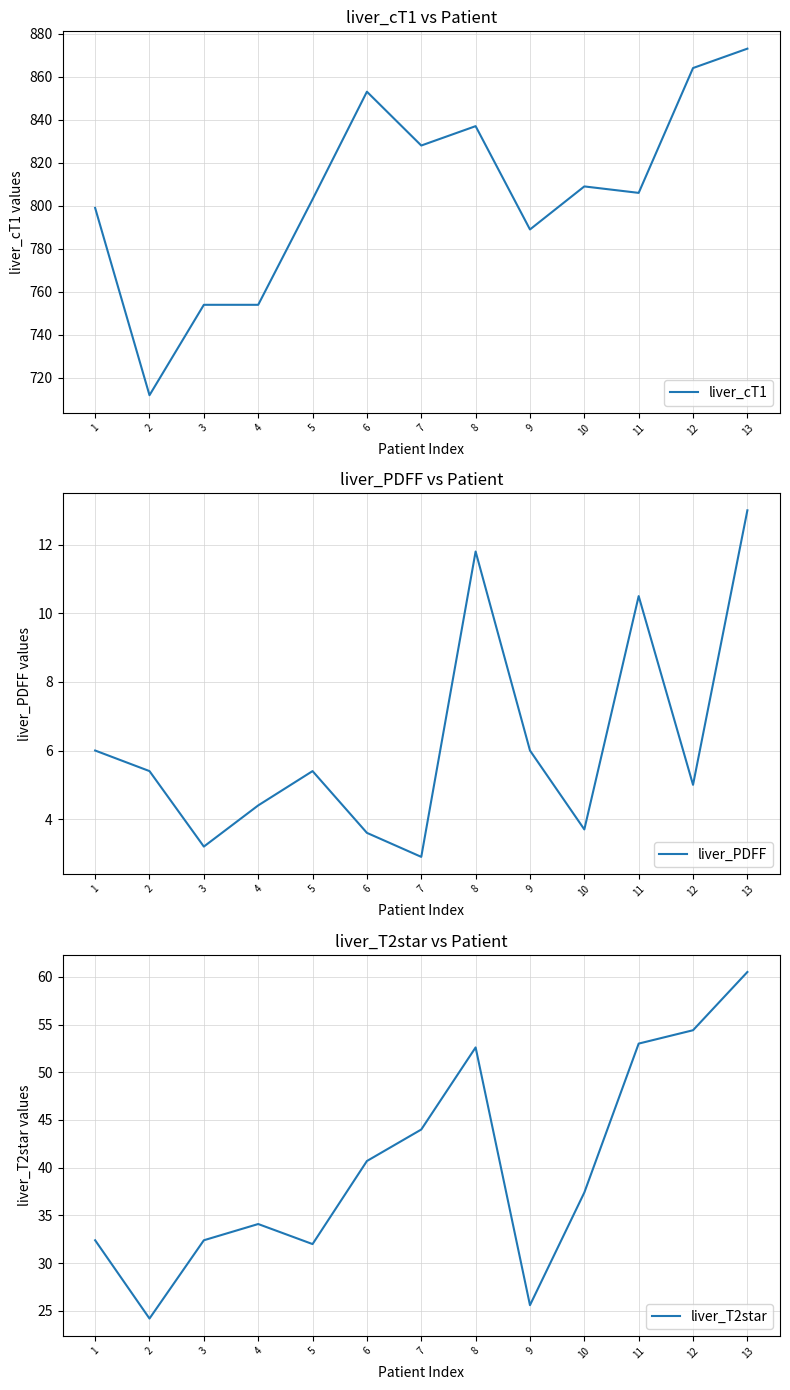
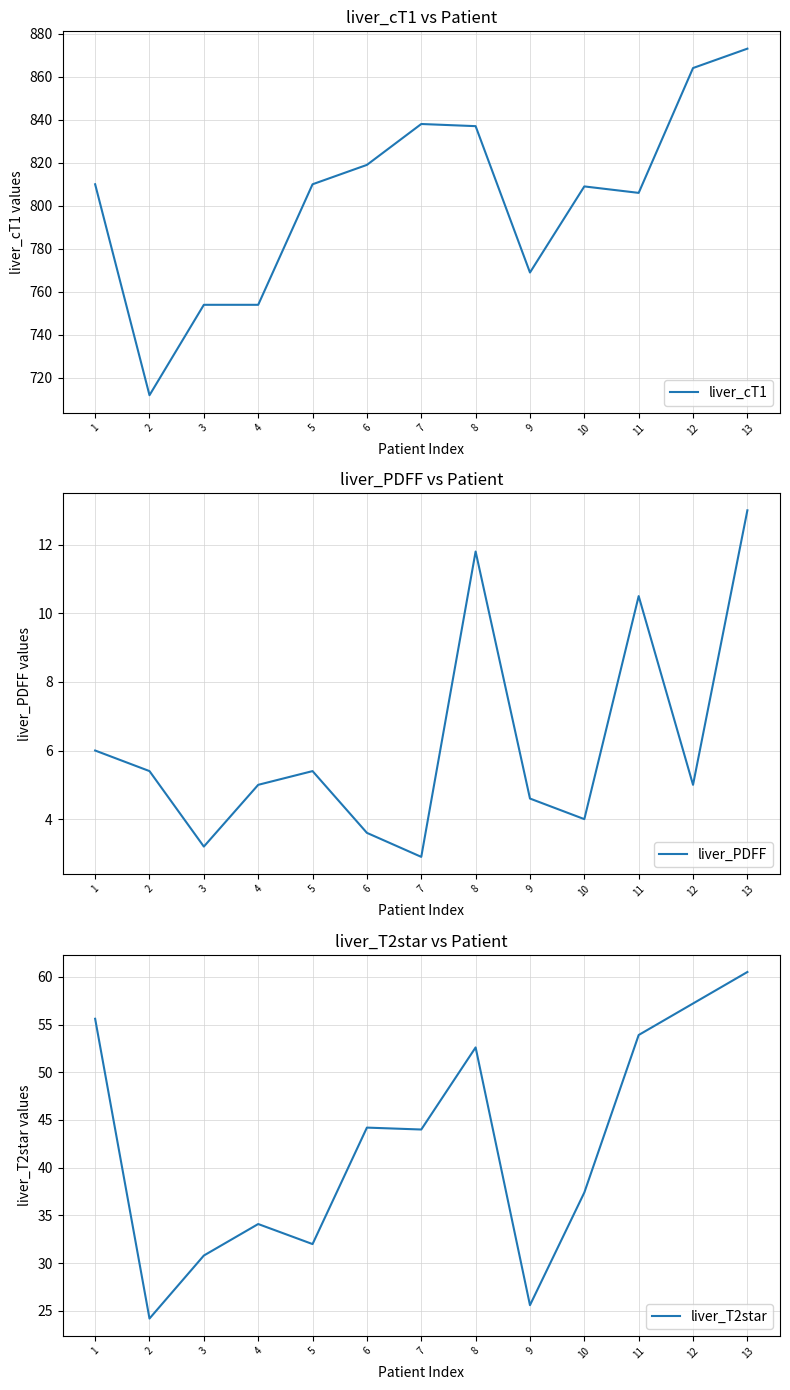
liver_cT1 vs Patient, 1: 799 -> 810
liver_cT1 vs Patient, 5: 803 -> 810
liver_cT1 vs Patient, 6: 853 -> 819
liver_cT1 vs Patient, 7: 828 -> 838
liver_cT1 vs Patient, 9: 789 -> 769
liver_PDFF vs Patient, 4: 4.4 -> 5.0
liver_PDFF vs Patient, 9: 6.0 -> 4.6
liver_PDFF vs Patient, 10: 3.7 -> 4.0
liver_T2star vs Patient, 1: 32 -> 56
liver_T2star vs Patient, 3: 32 -> 31
liver_T2star vs Patient, 6: 41 -> 44
liver_T2star vs Patient, 11: 53 -> 54
liver_T2star vs Patient, 12: 54 -> 57
